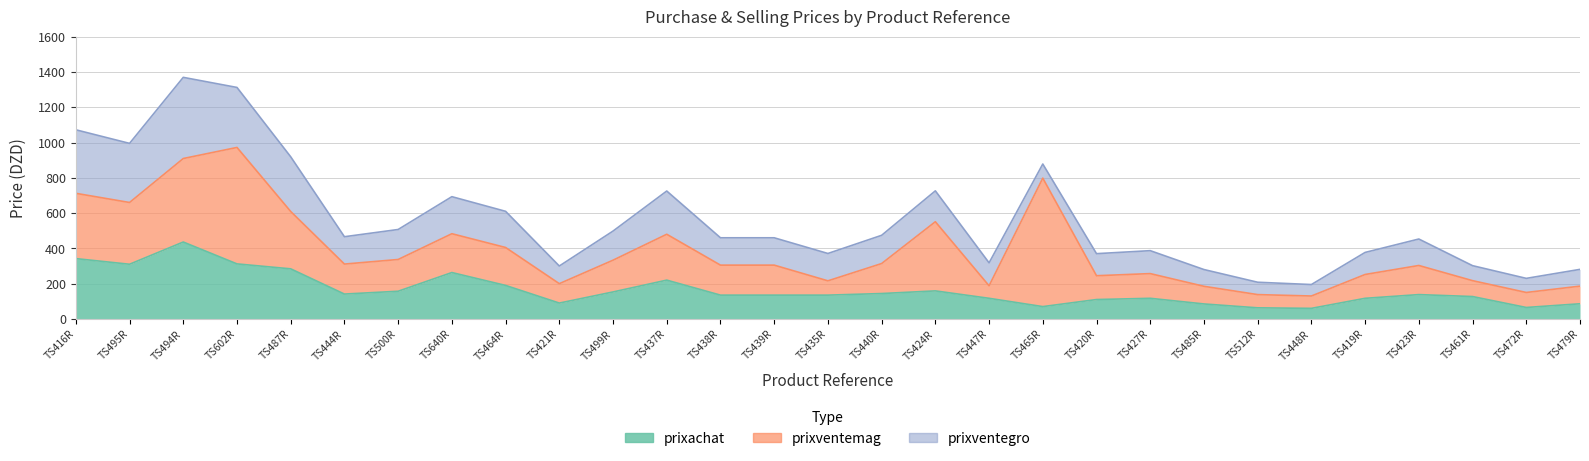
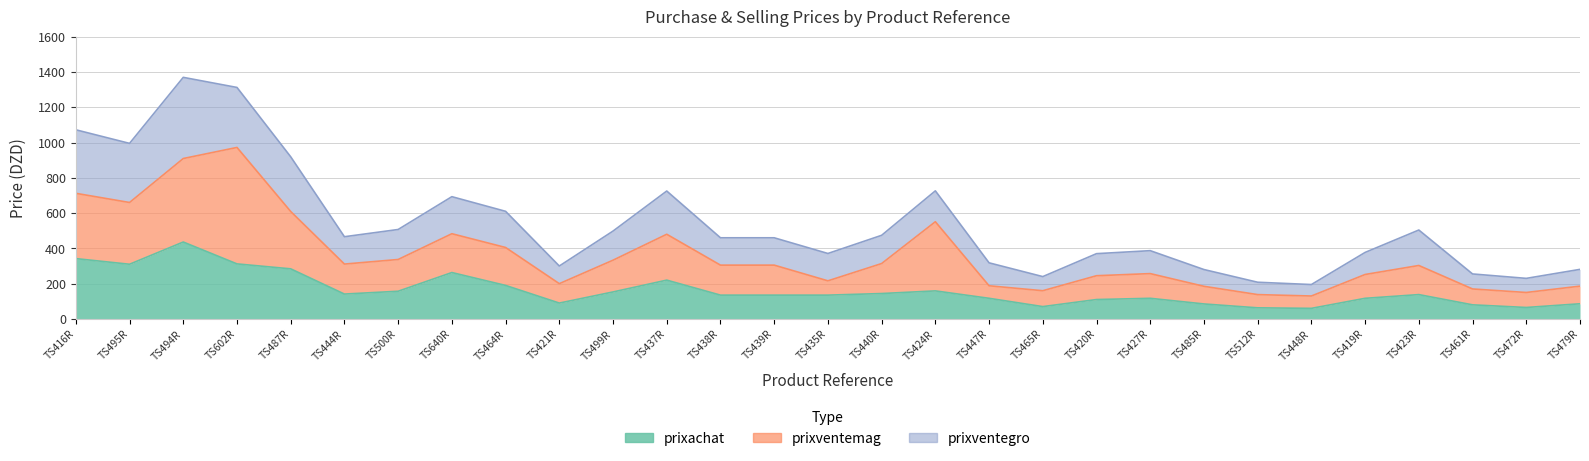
prixventemag, TS465R: 730 -> 90
prixventegro, TS423R: 150 -> 200
prixachat, TS461R: 130 -> 80
